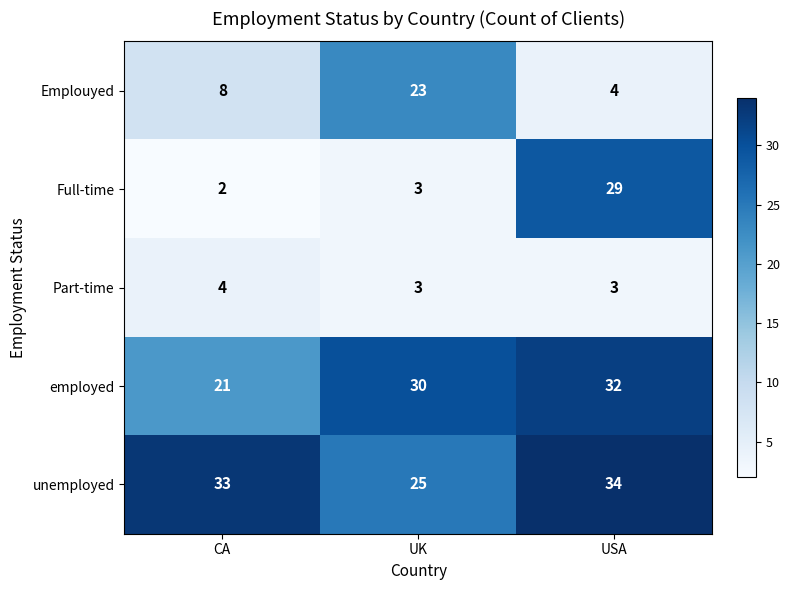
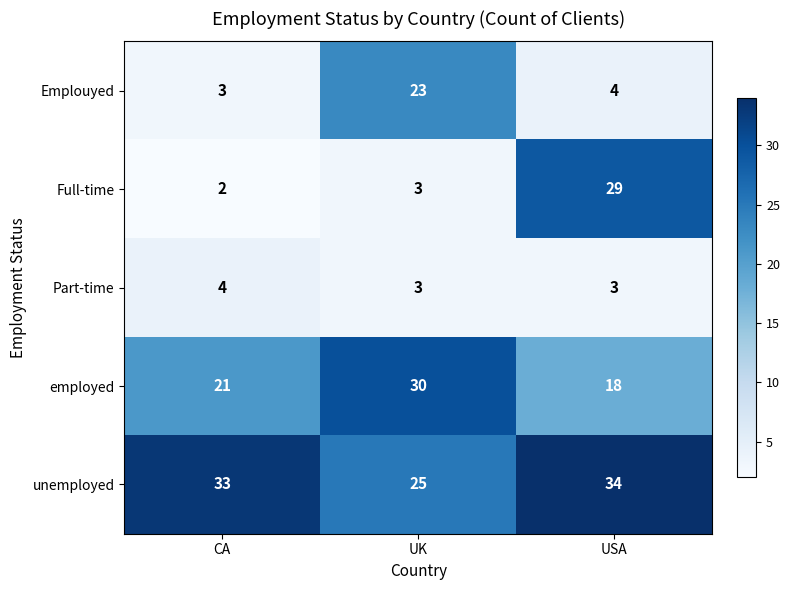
Emplouyed, CA: 8 -> 3
employed, USA: 32 -> 18
